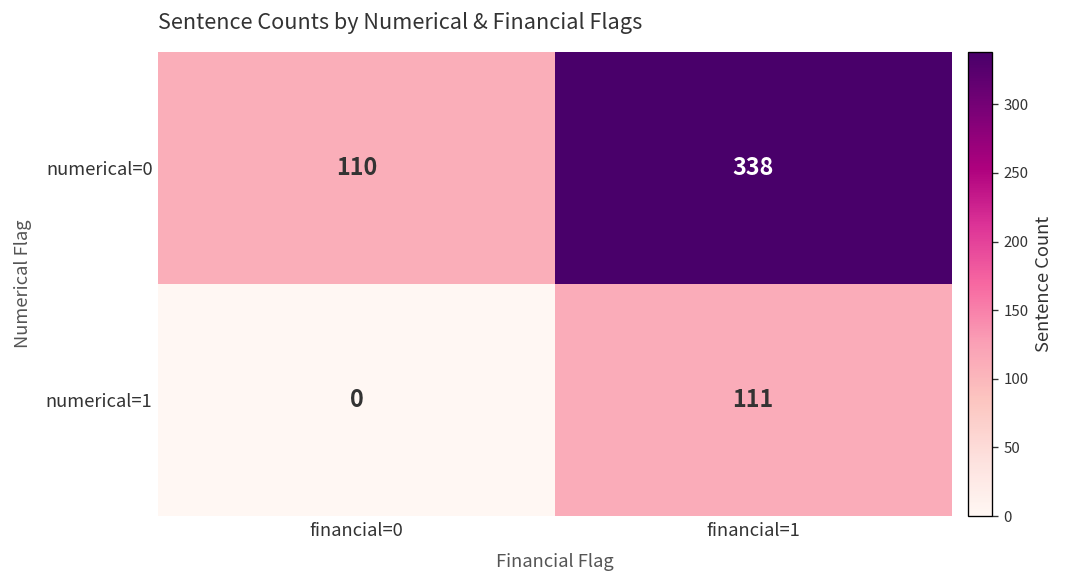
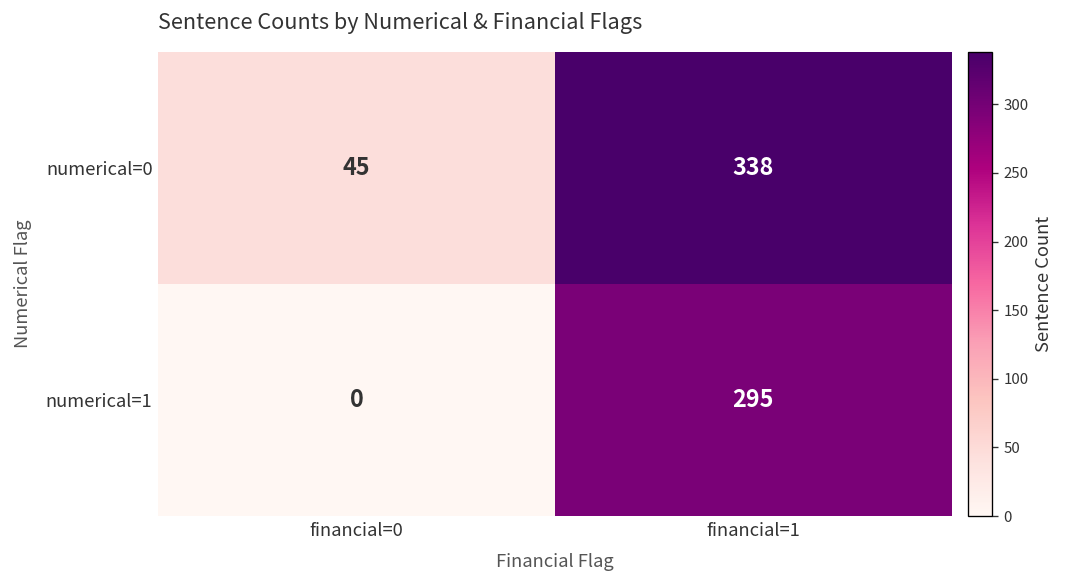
numerical=0, financial=0: 110 -> 45
numerical=1, financial=1: 111 -> 295
